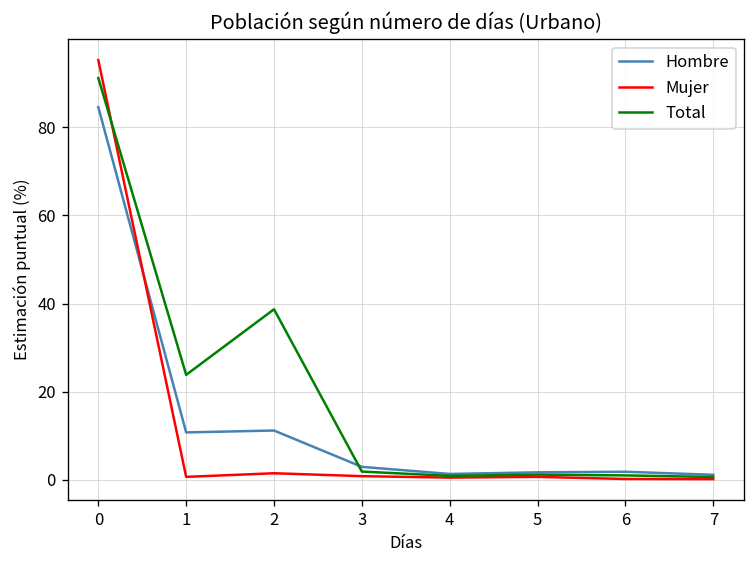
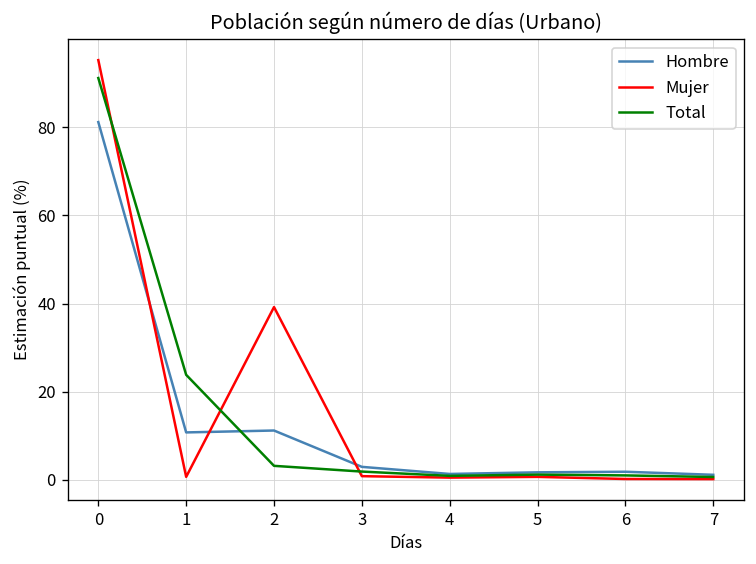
Hombre, 0: 85 -> 81
Mujer, 2: 2 -> 39
Total, 2: 39 -> 3
